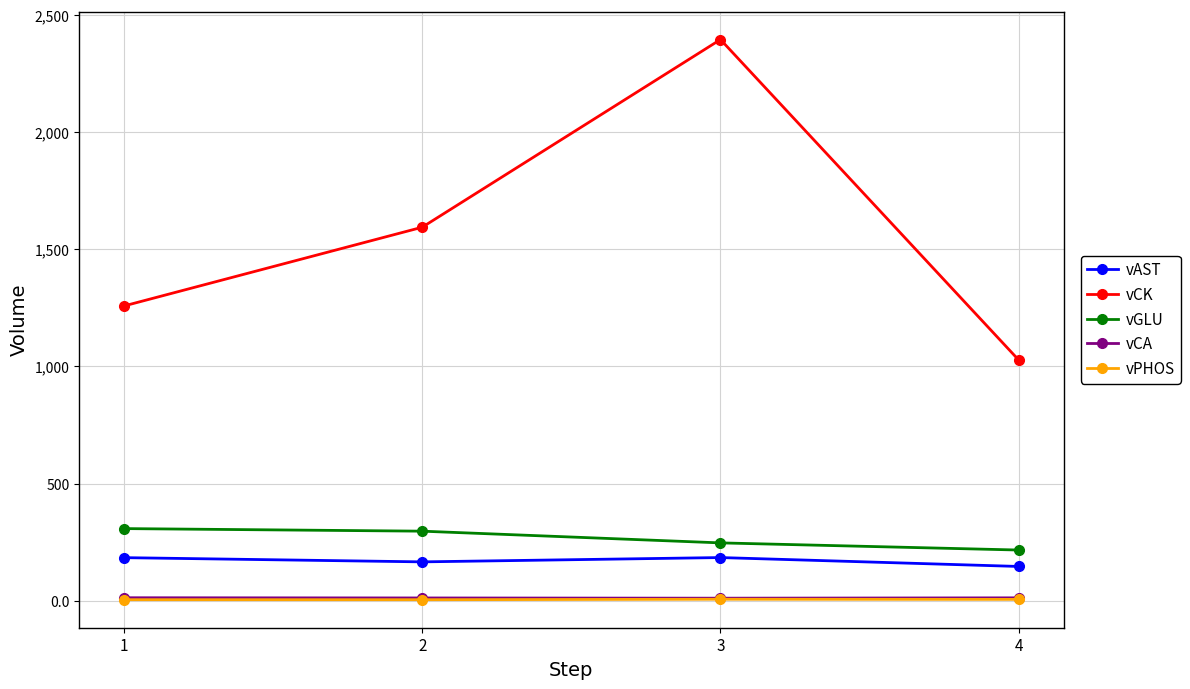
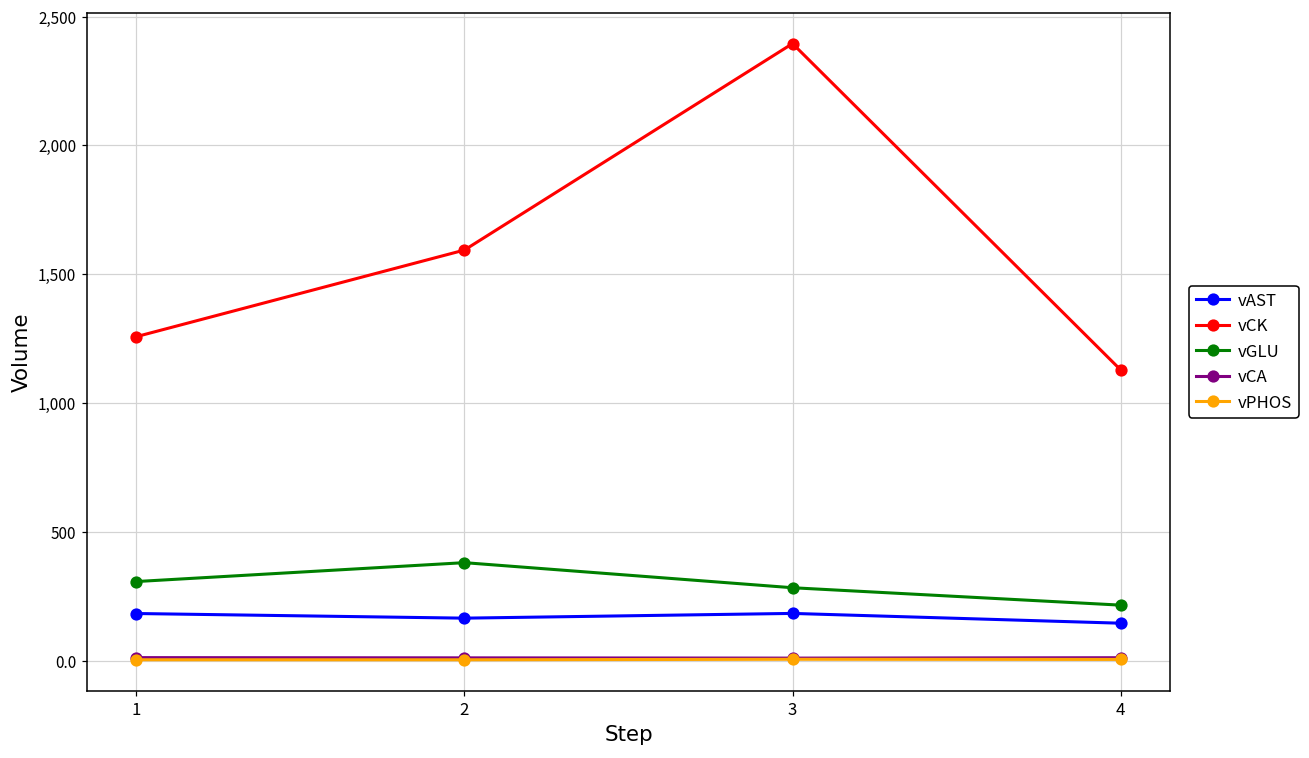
vGLU, 2: 300 -> 380
vGLU, 3: 250 -> 280
vCK, 4: 1,030 -> 1,130
